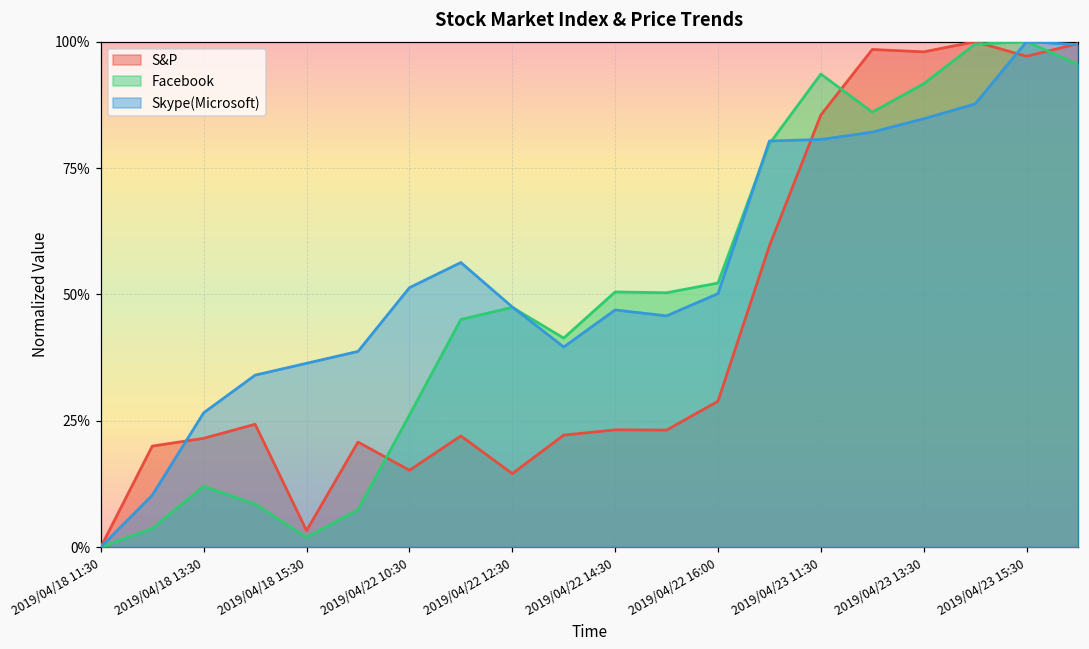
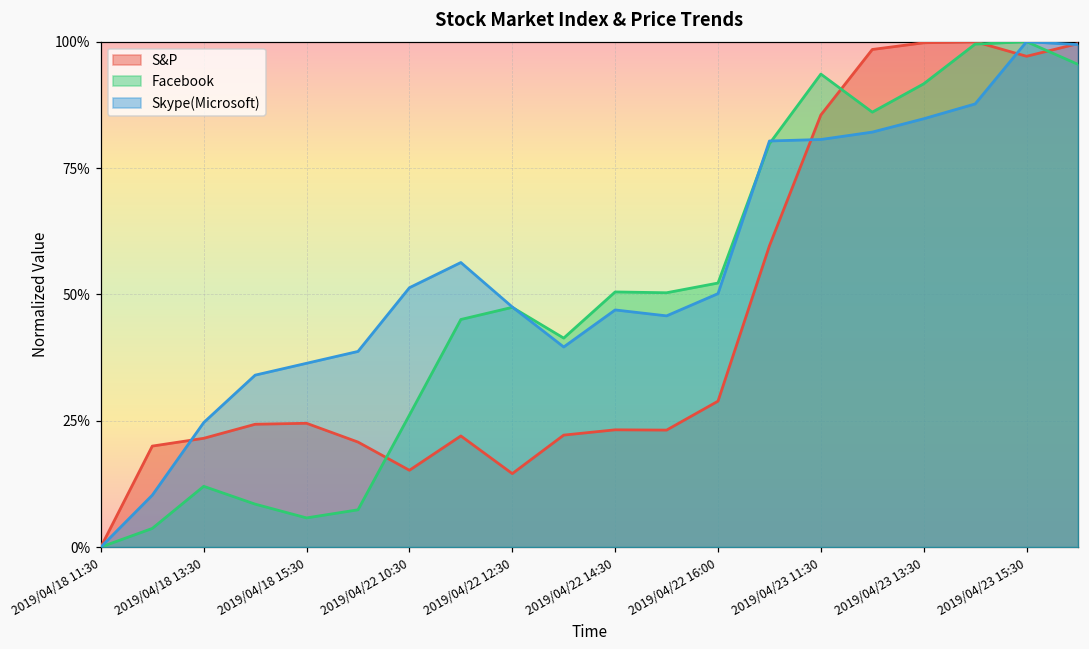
Skype(Microsoft), 2019/04/18 13:30: 27% -> 25%
S&P, 2019/04/18 15:30: 3% -> 24%
Facebook, 2019/04/18 15:30: 2% -> 6%
S&P, 2019/04/23 13:30: 98% -> 100%
